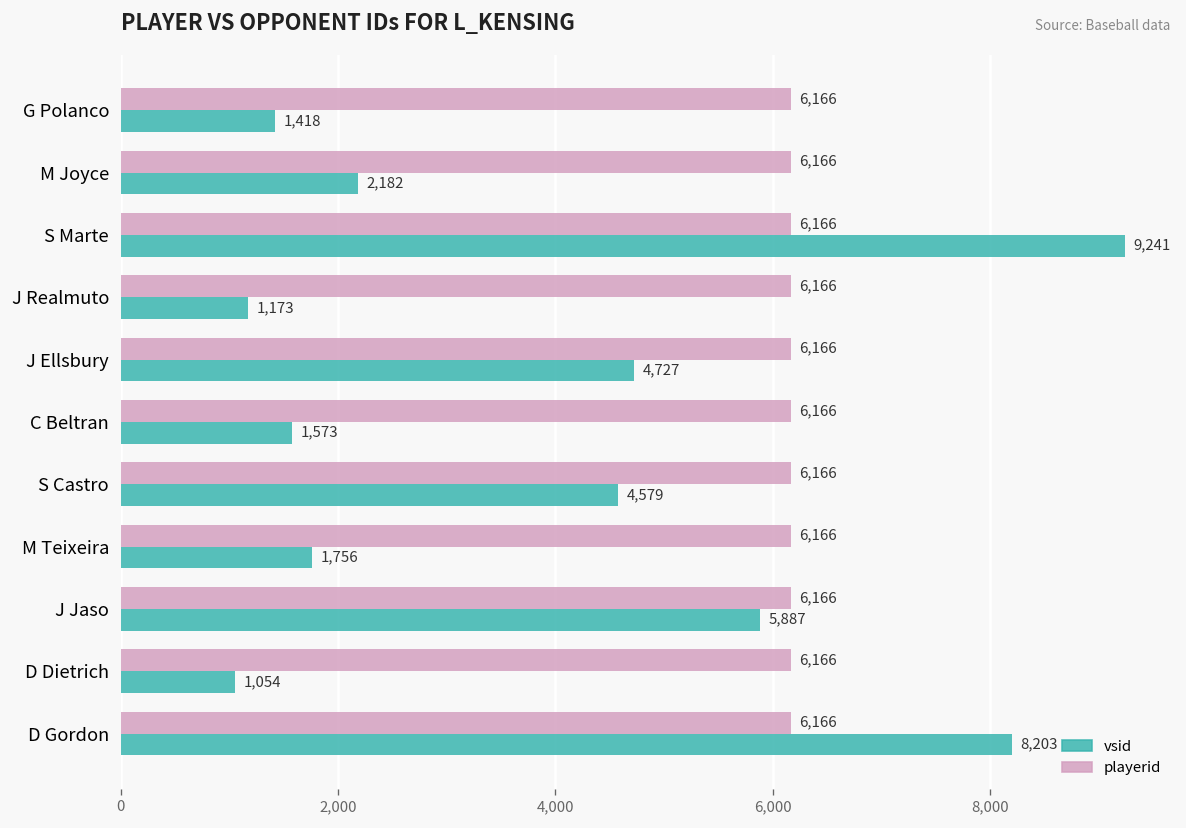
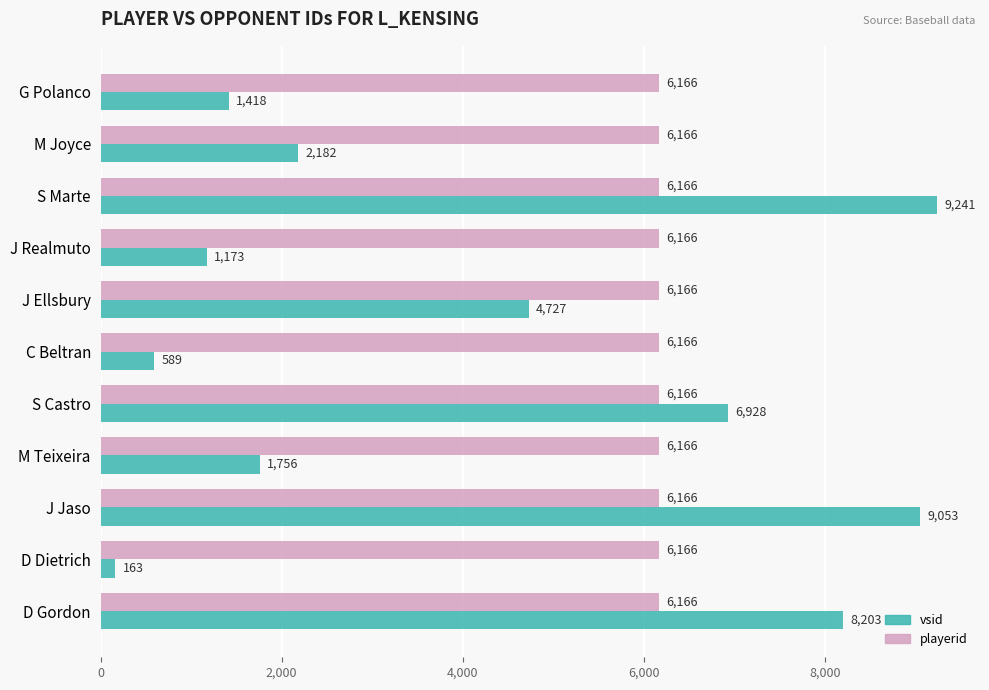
vsid, C Beltran: 1,573 -> 589
vsid, S Castro: 4,579 -> 6,928
vsid, J Jaso: 5,887 -> 9,053
vsid, D Dietrich: 1,054 -> 163
